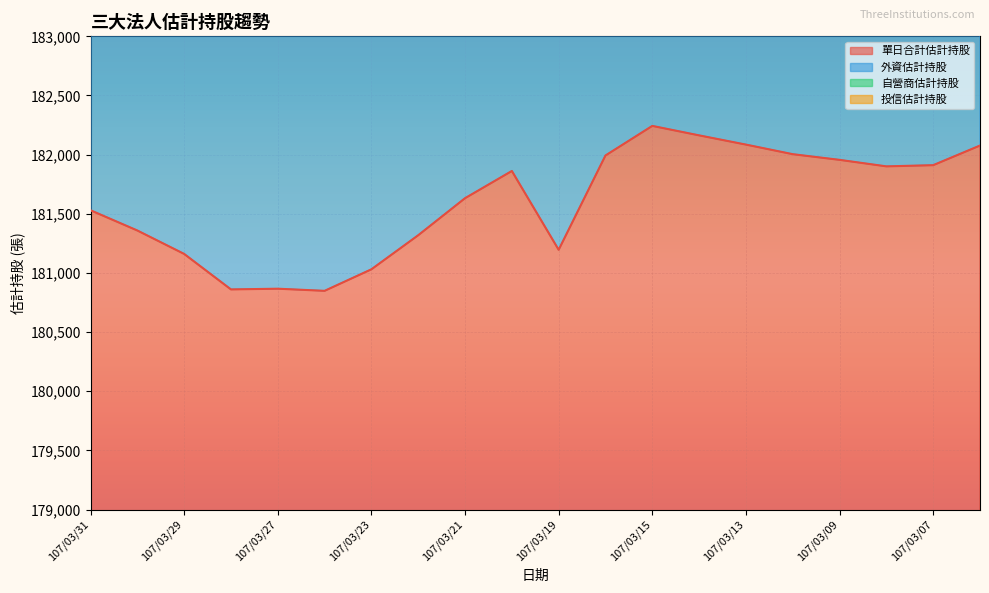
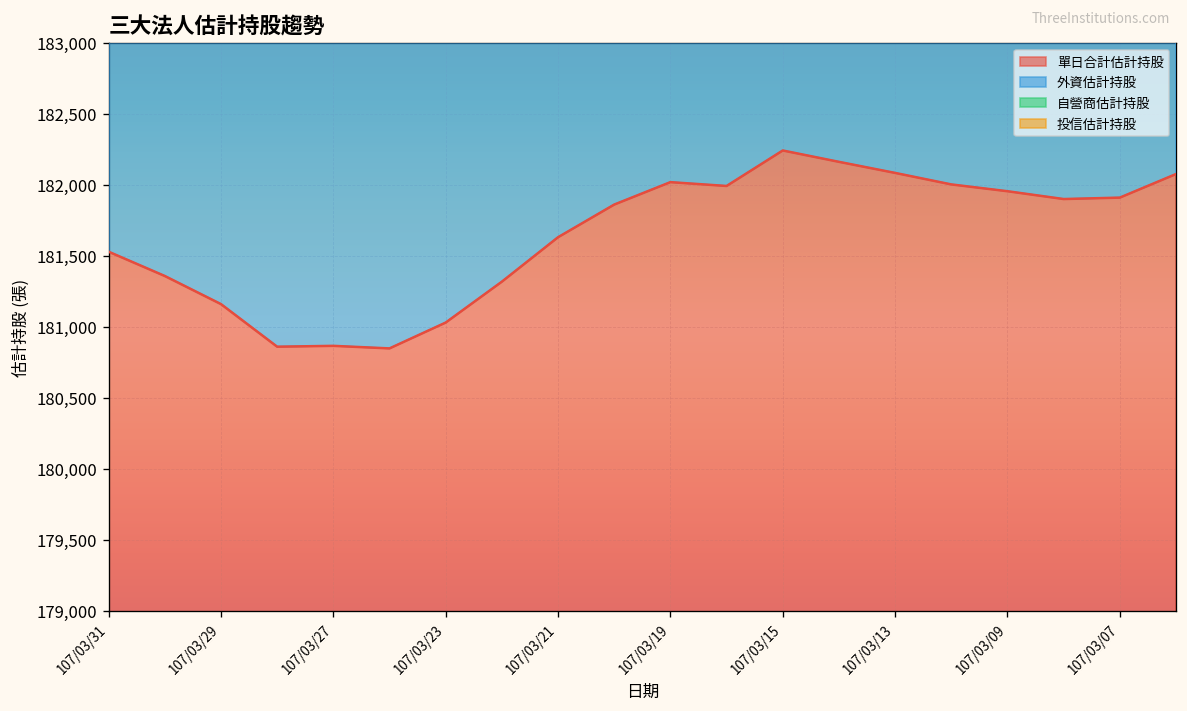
單日合計估計持股, 107/03/19: 181,200 -> 182,020
